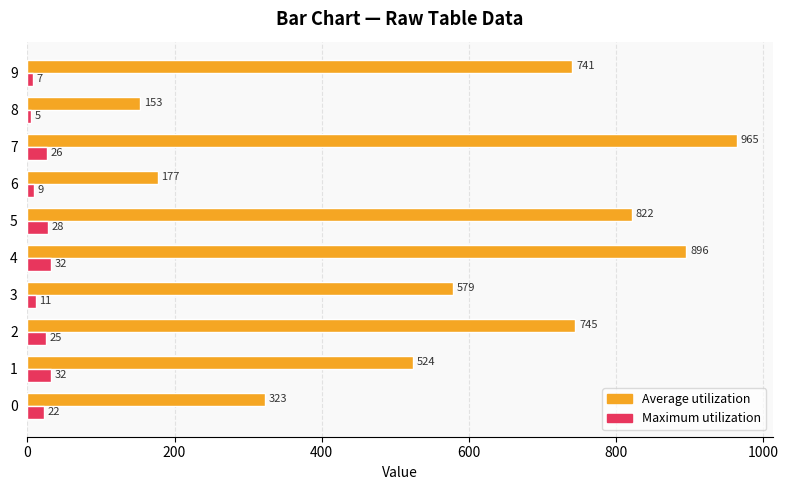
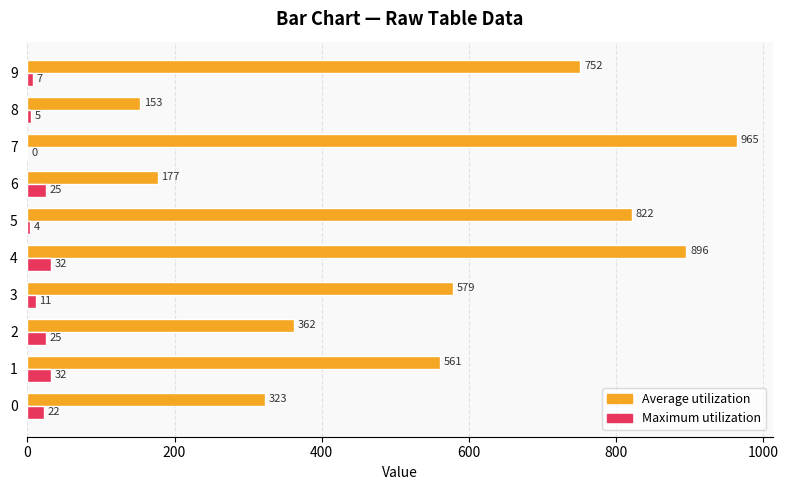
Average utilization, 9: 741 -> 752
Maximum utilization, 7: 26 -> 0
Maximum utilization, 6: 9 -> 25
Maximum utilization, 5: 28 -> 4
Average utilization, 2: 745 -> 362
Average utilization, 1: 524 -> 561
